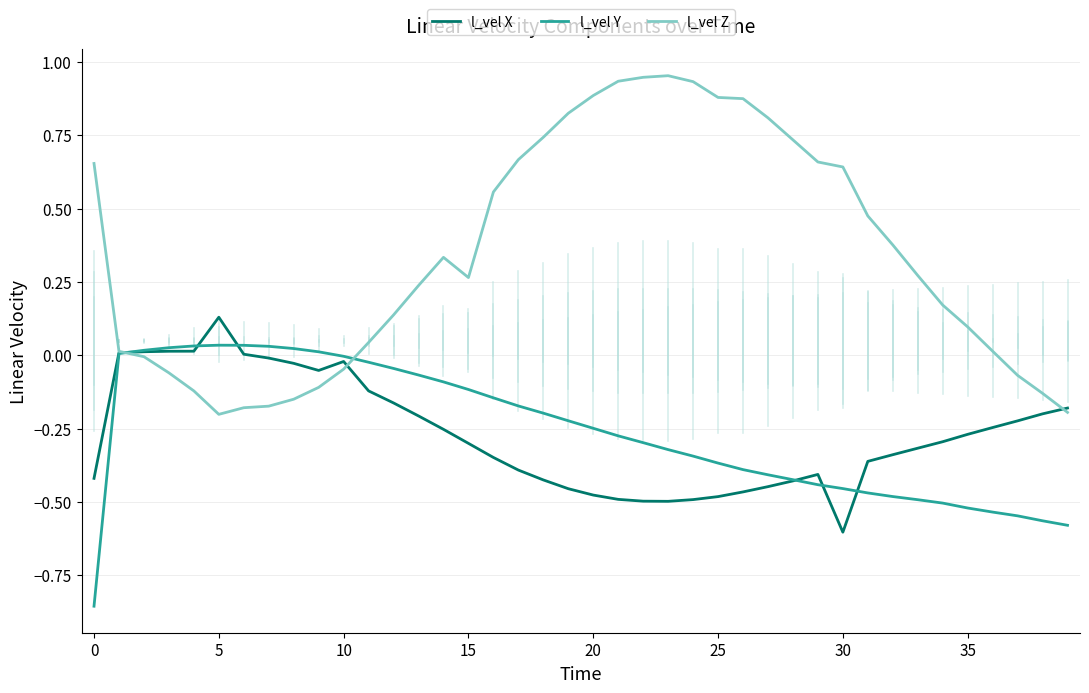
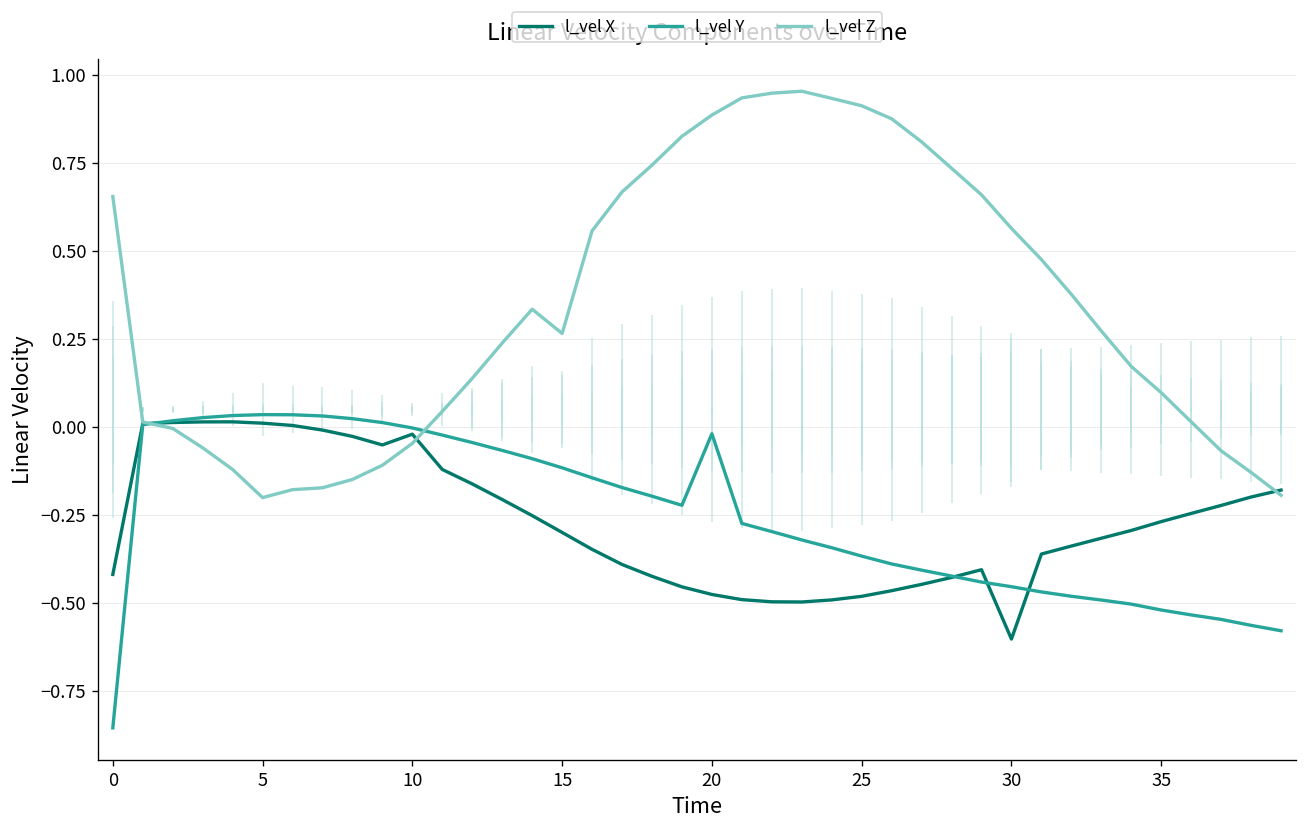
l_vel X, 5: 0.13 -> 0.01
l_vel Y, 20: -0.25 -> -0.02
l_vel Z, 25: 0.88 -> 0.91
l_vel Z, 30: 0.64 -> 0.56
